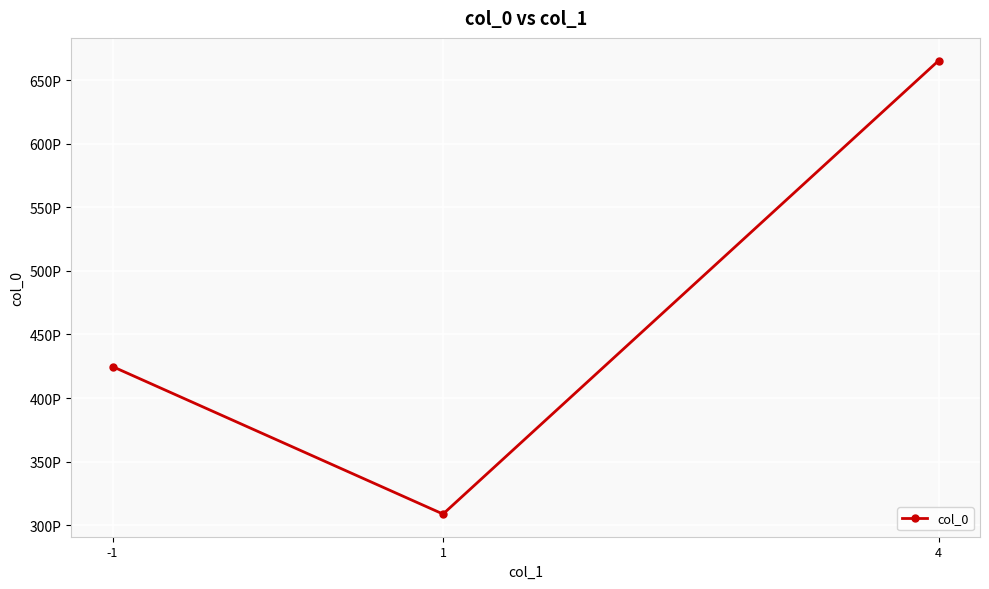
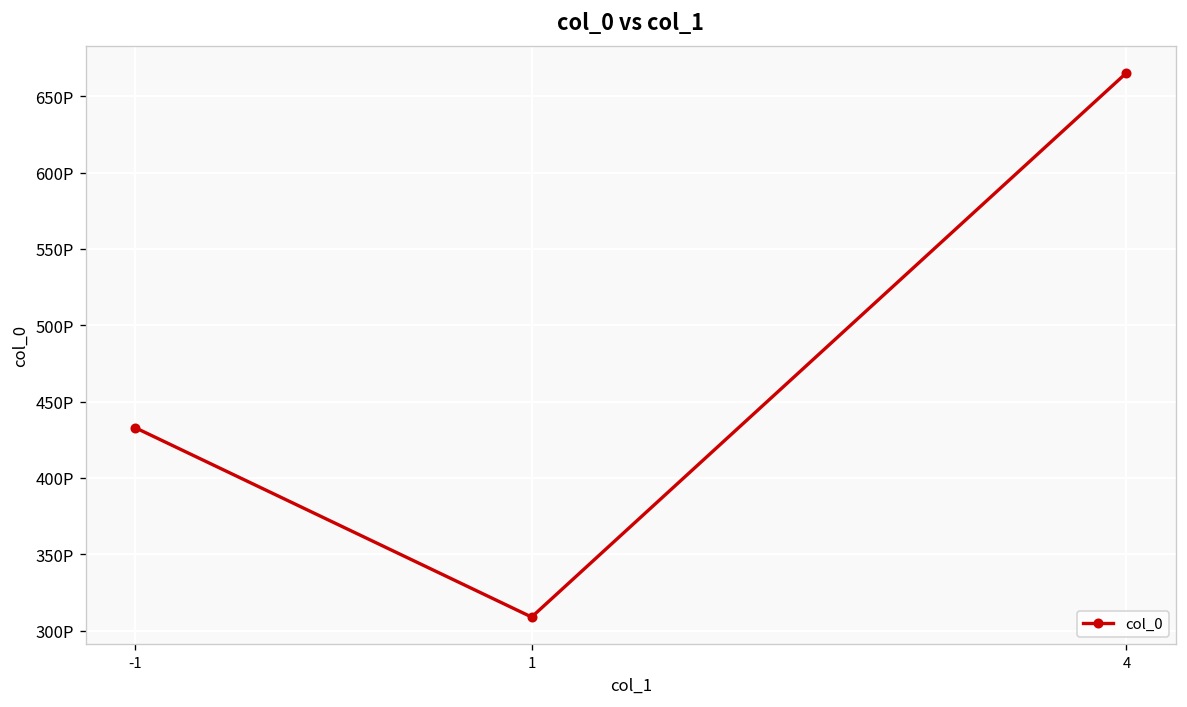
-1: 425P -> 433P
